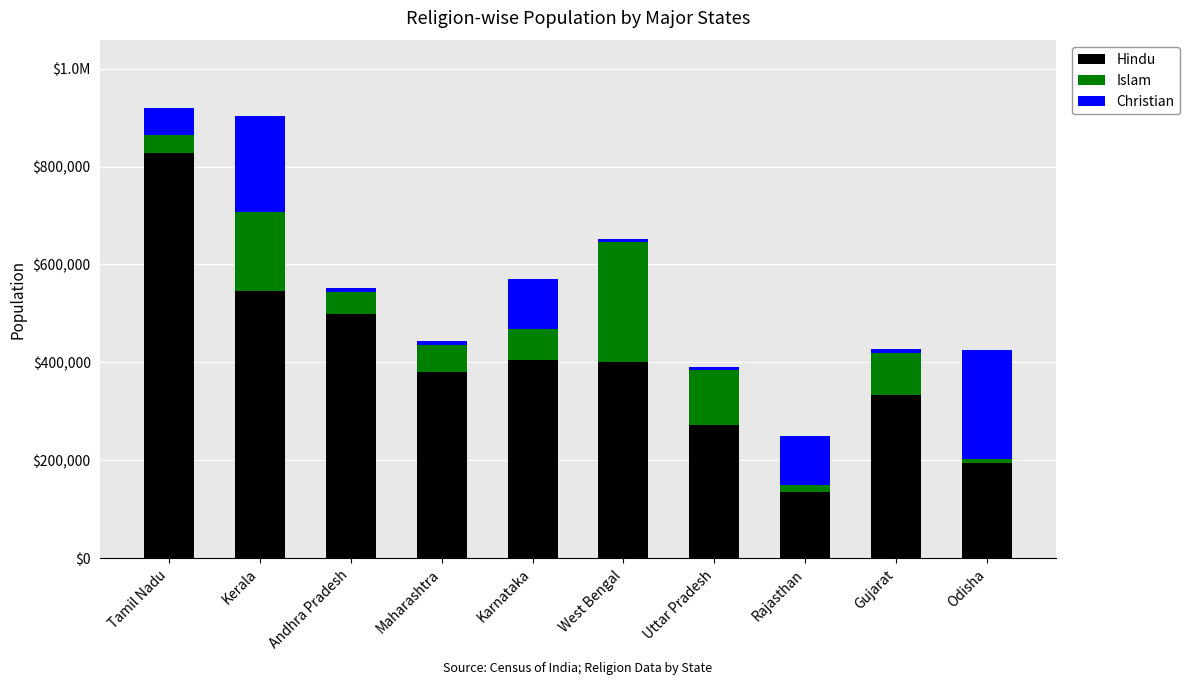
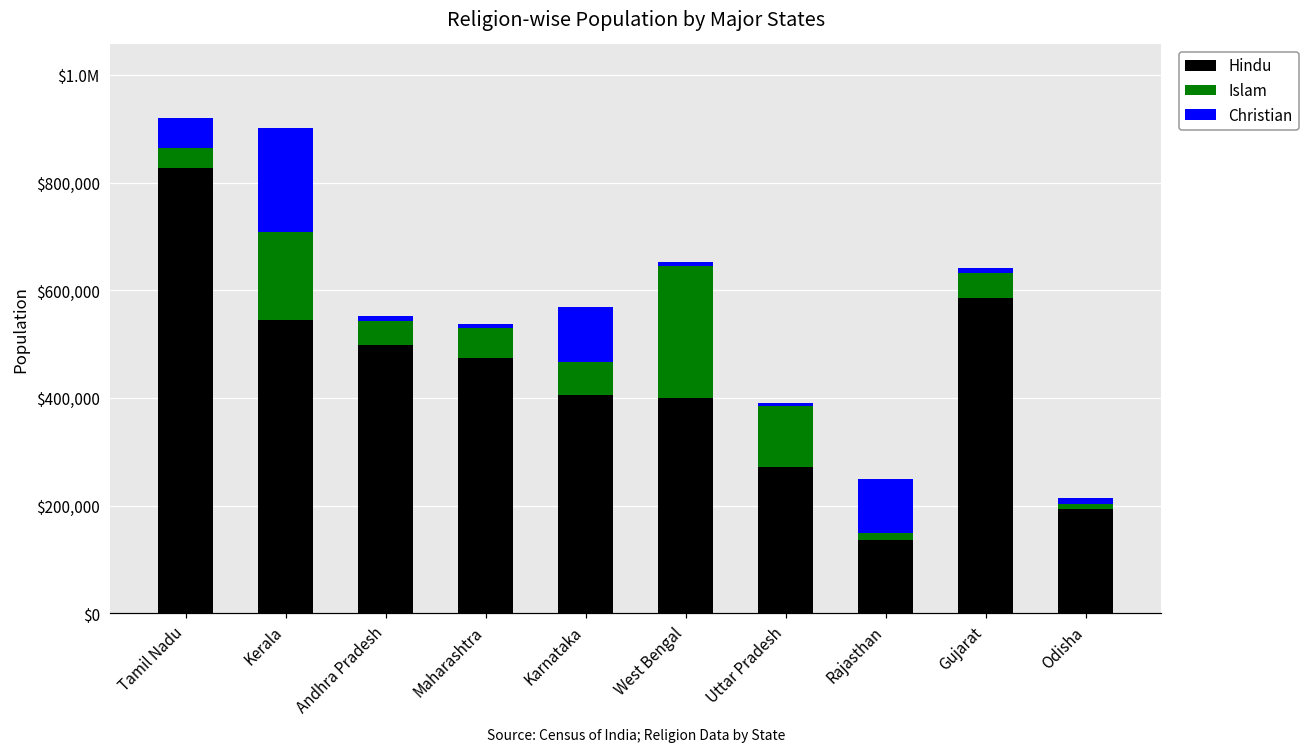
Hindu, Maharashtra: $380,000 -> $470,000
Hindu, Gujarat: $330,000 -> $590,000
Islam, Gujarat: $90,000 -> $50,000
Christian, Odisha: $220,000 -> $10,000
